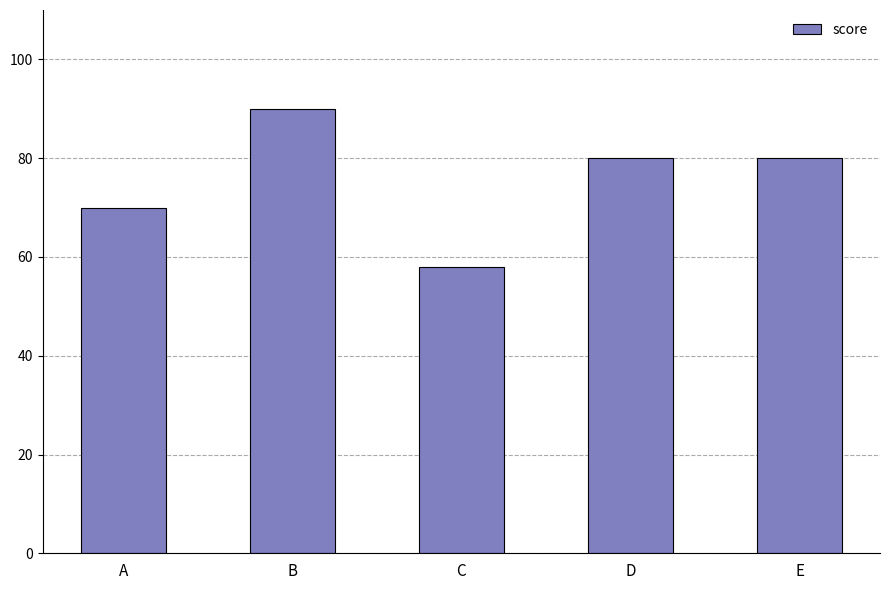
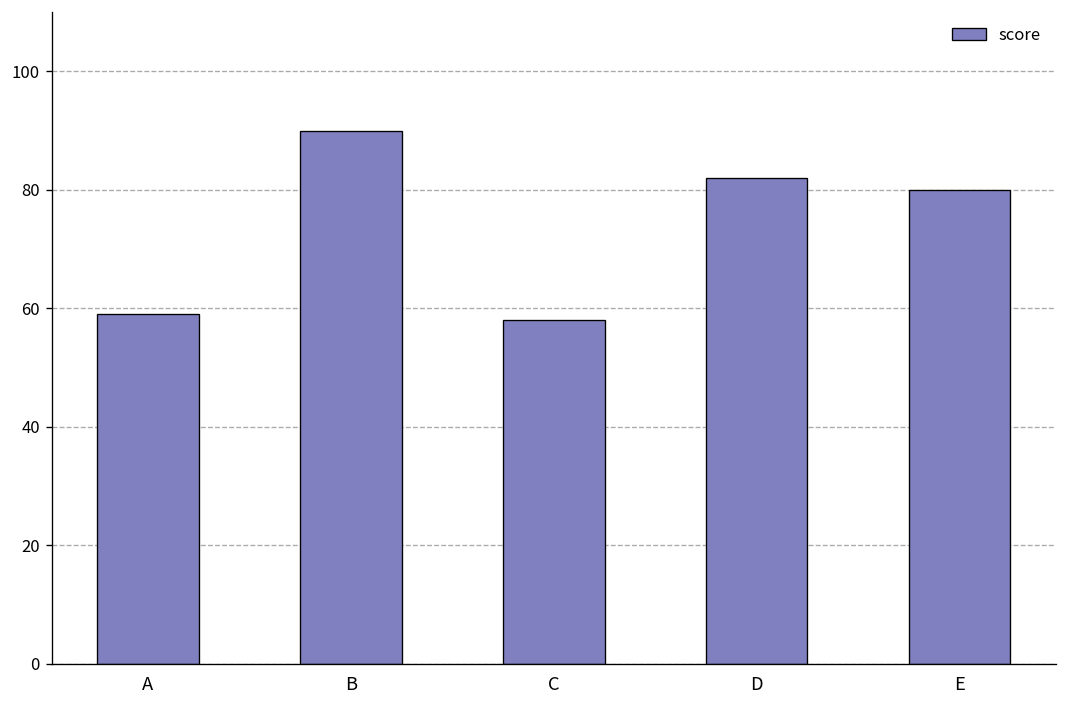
A: 70 -> 59
D: 80 -> 82
